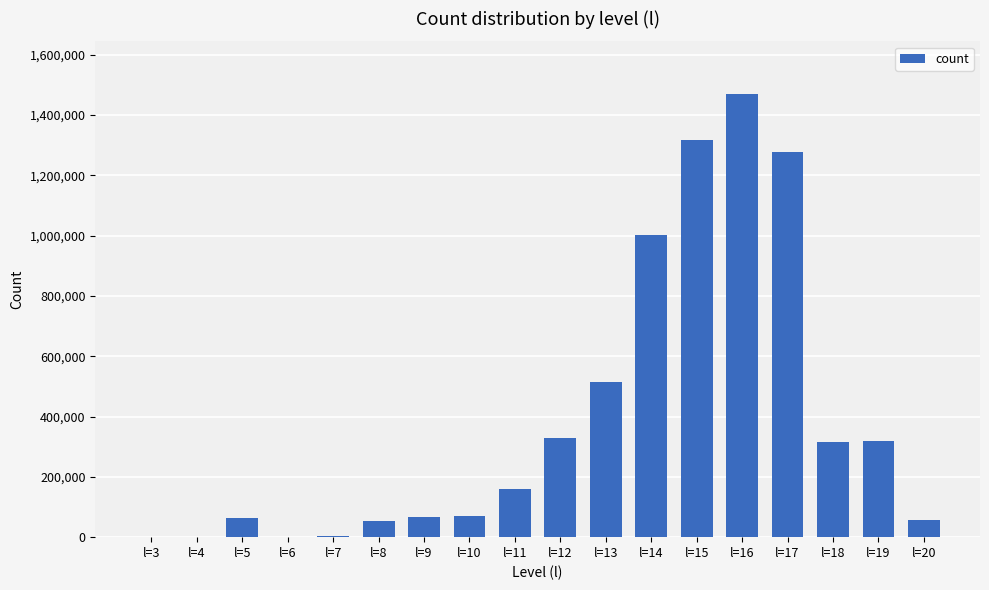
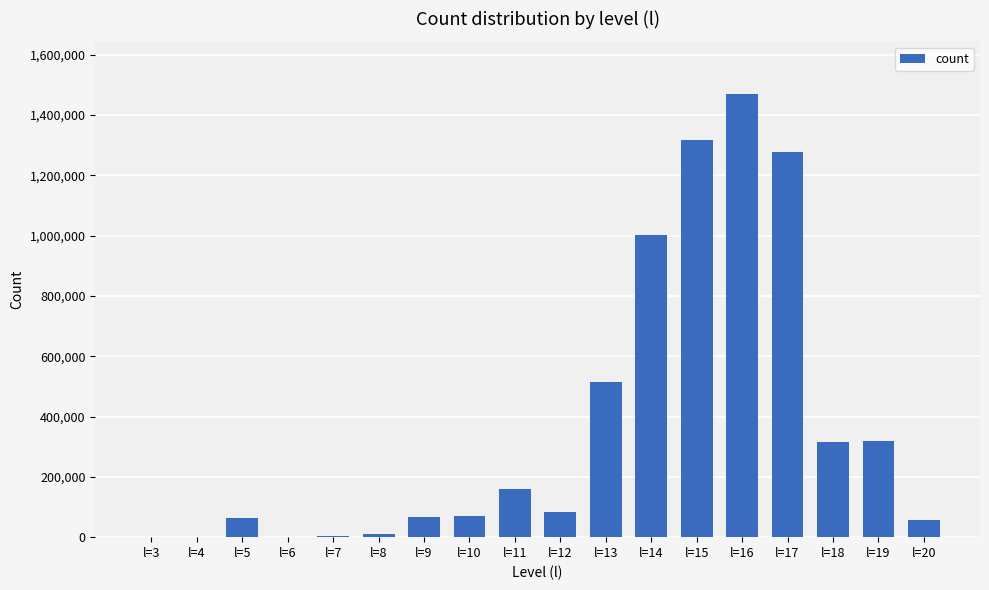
l=8: 50,000 -> 10,000
l=12: 330,000 -> 80,000
